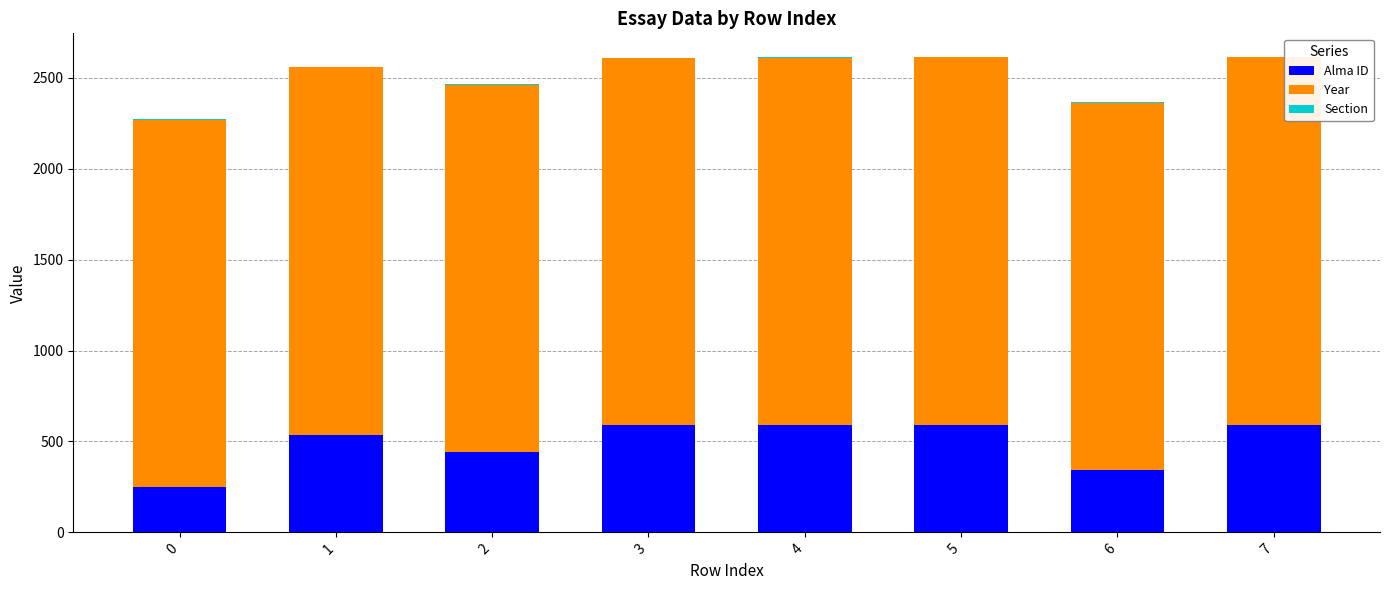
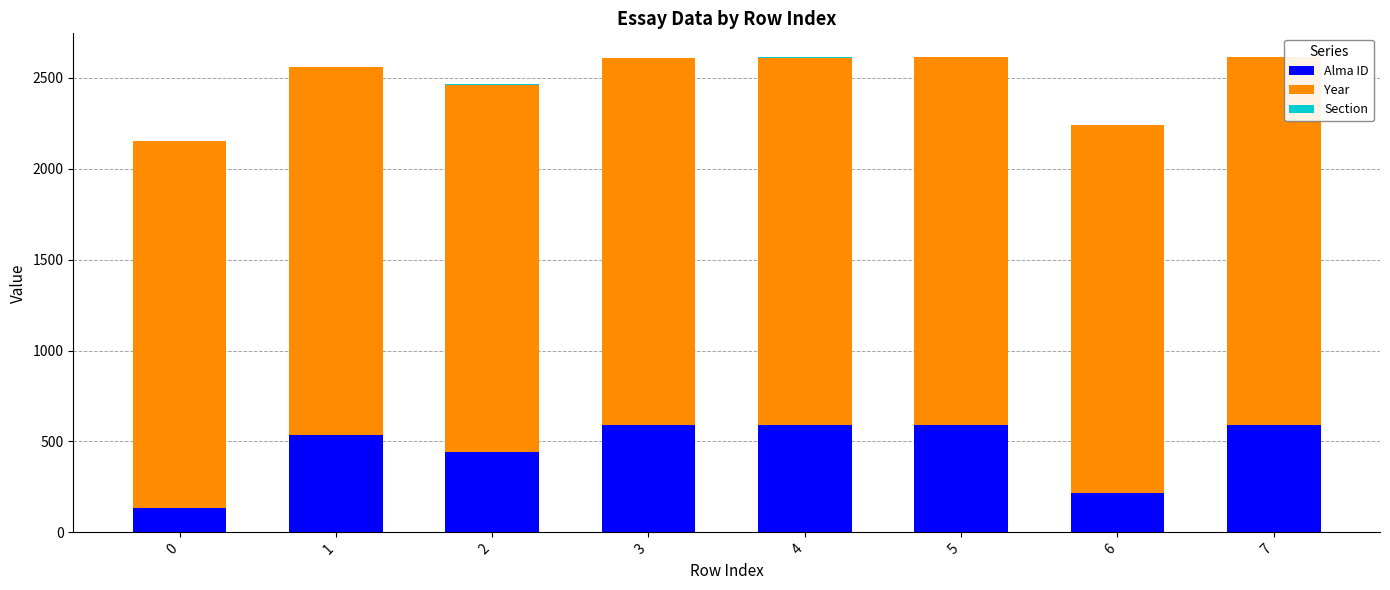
Alma ID, 0: 250 -> 130
Alma ID, 6: 340 -> 220
